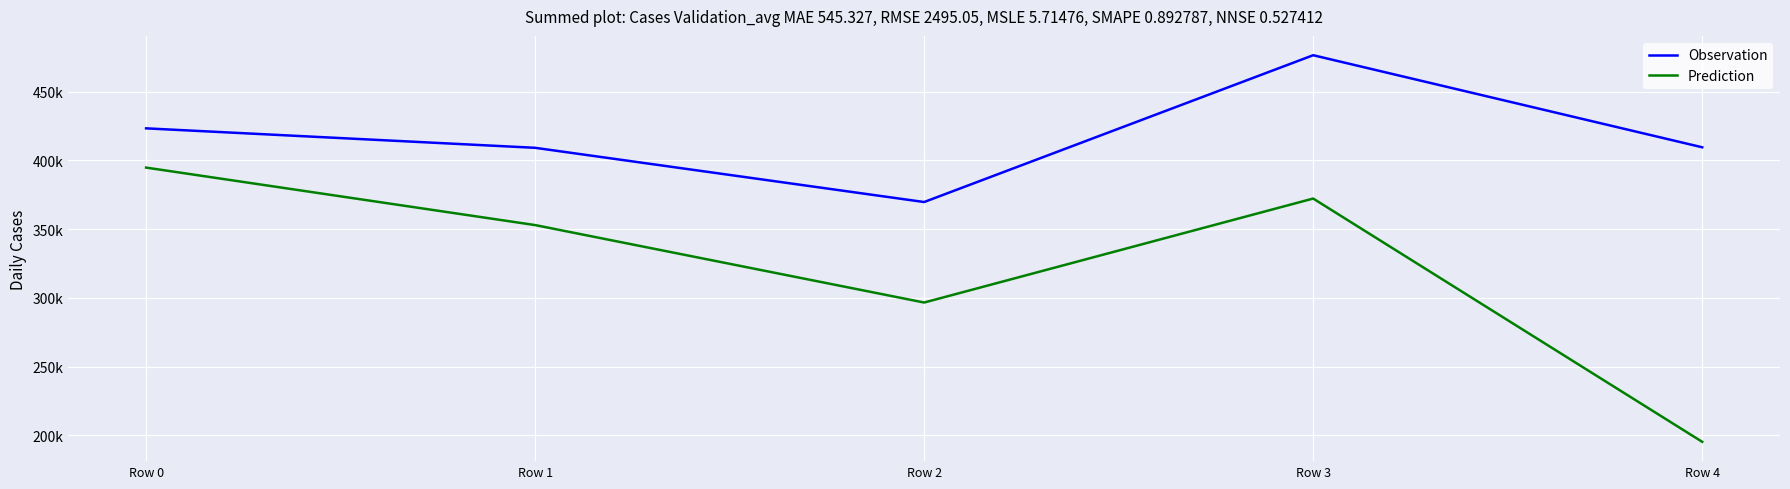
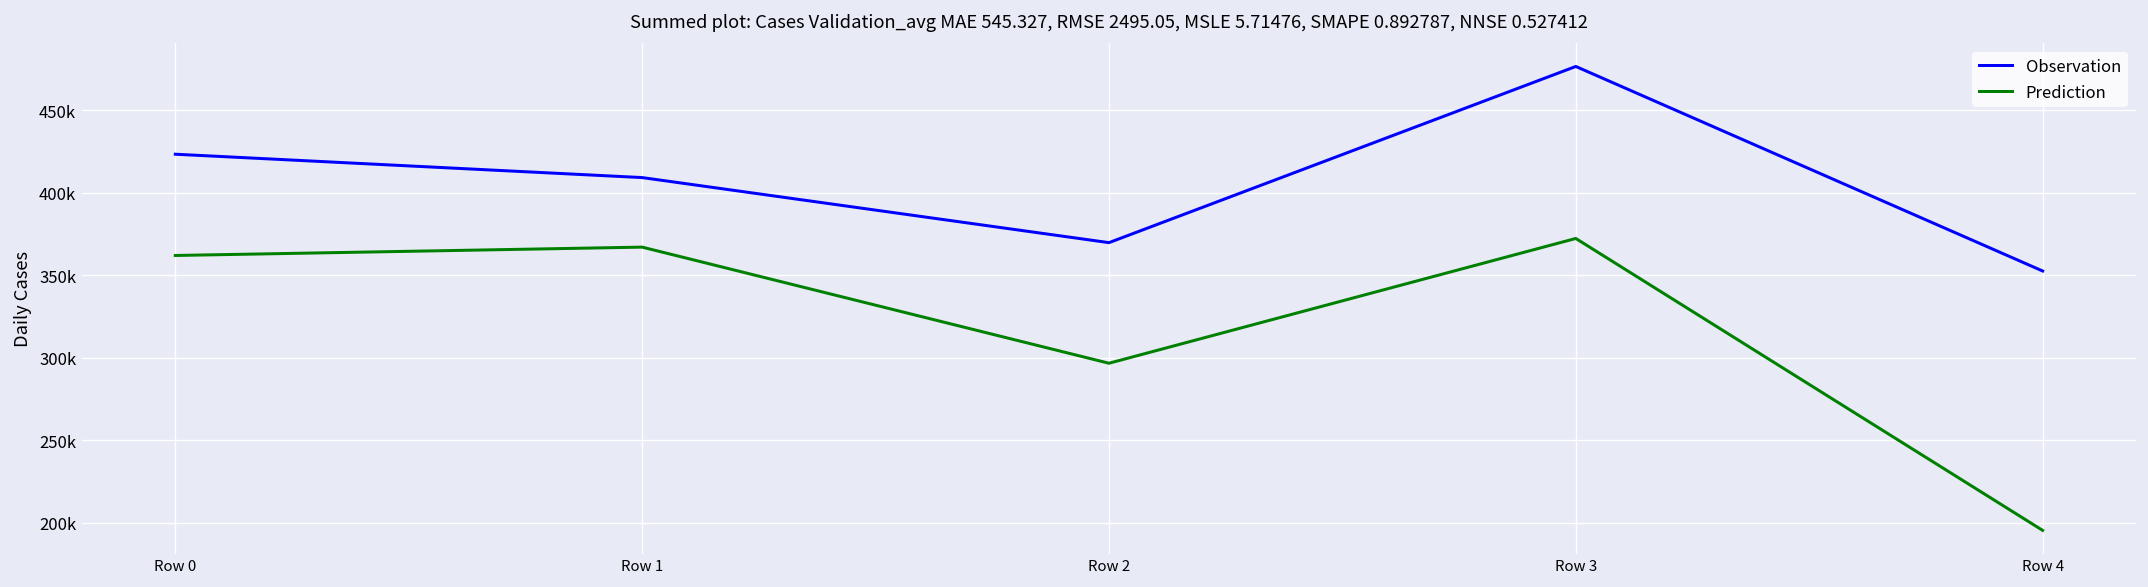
Prediction, Row 0: 395000 -> 362000
Prediction, Row 1: 353000 -> 367000
Observation, Row 4: 410000 -> 353000
